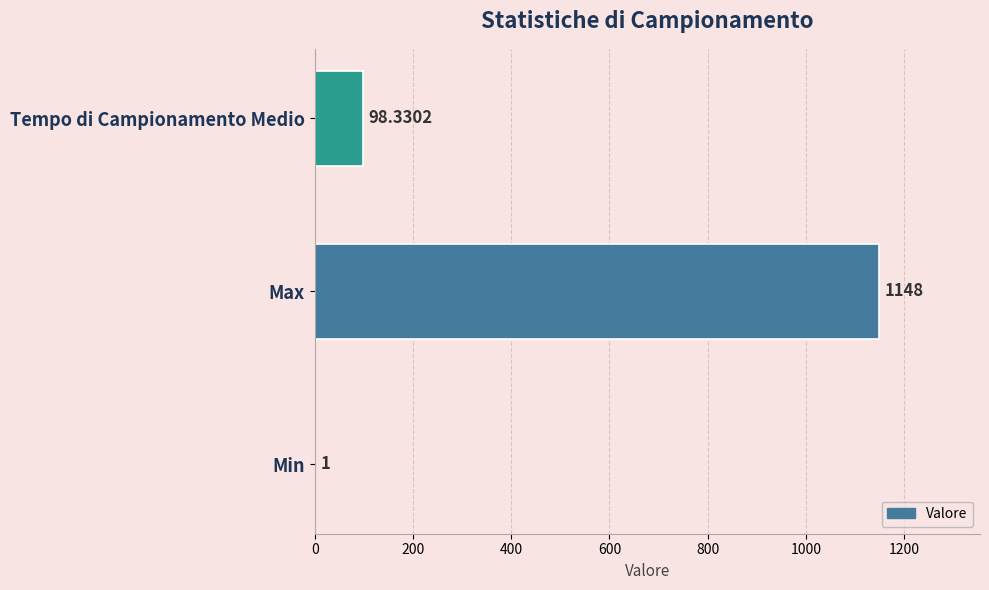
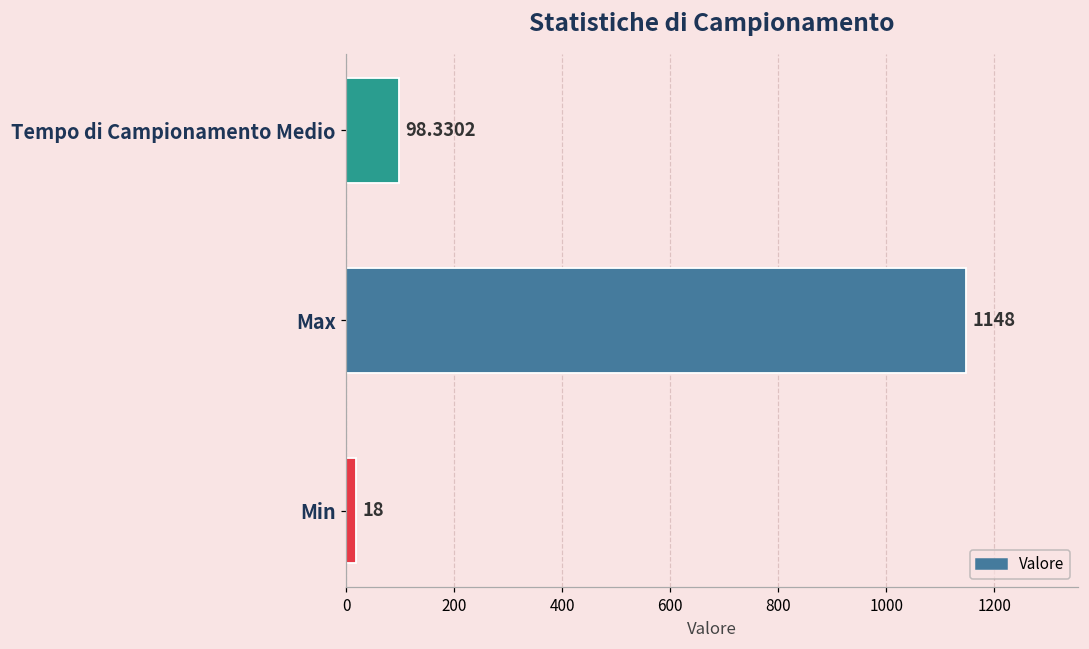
Min: 1 -> 18
